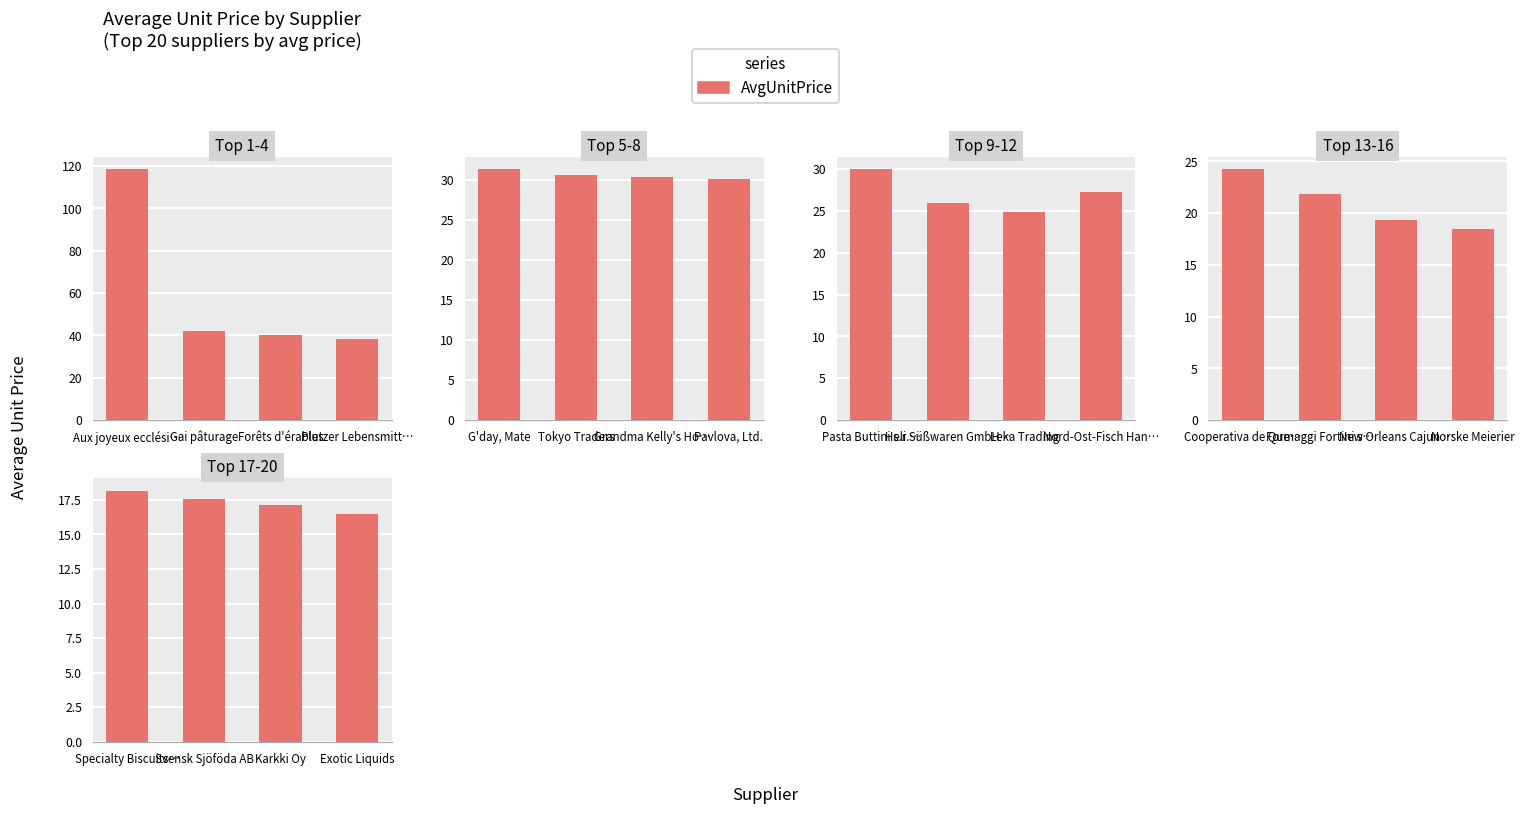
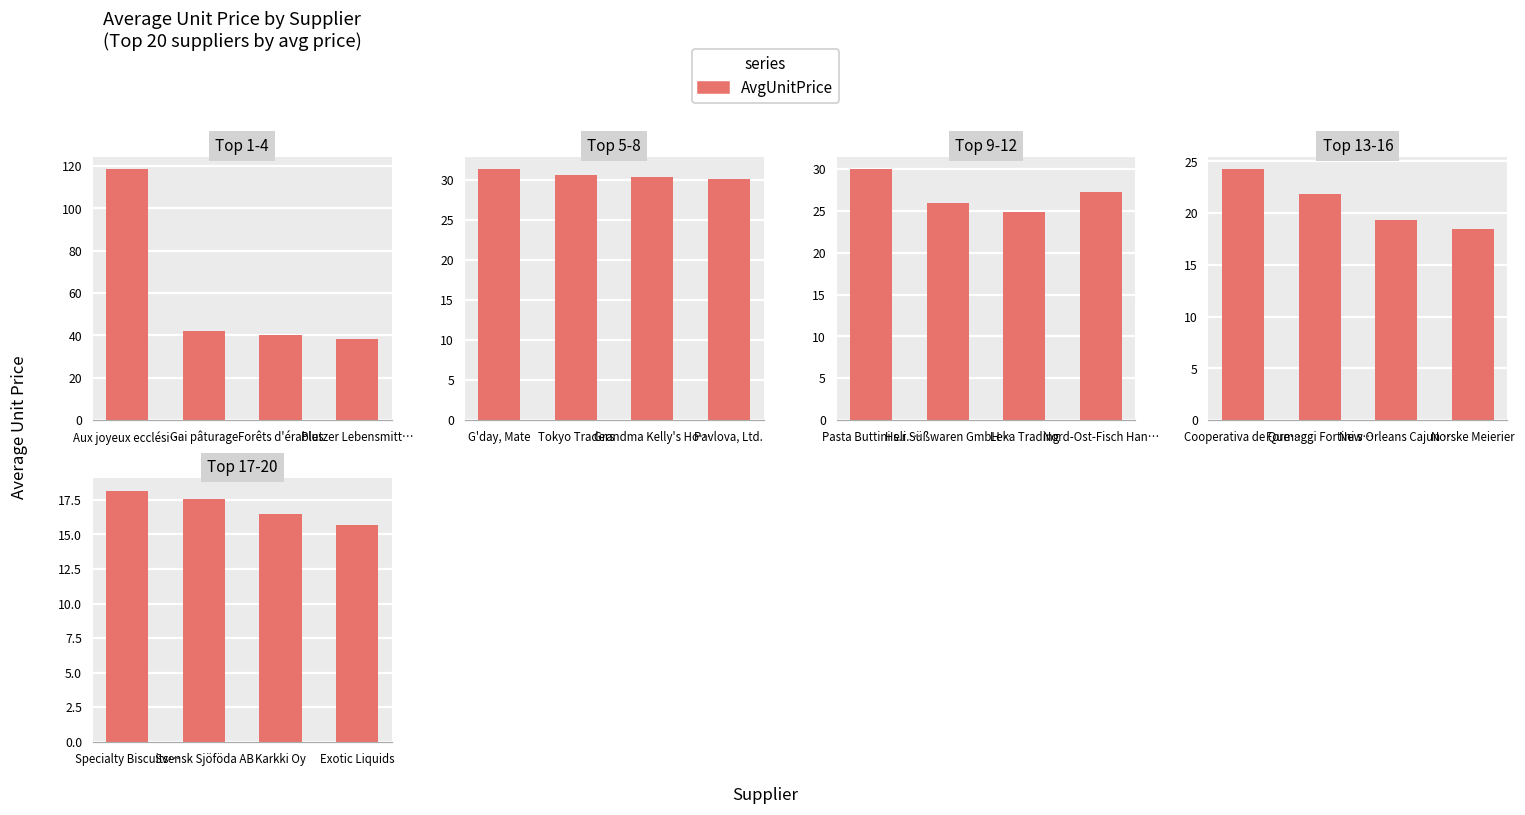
Top 17-20, Karkki Oy: 17.1 -> 16.5
Top 17-20, Exotic Liquids: 16.5 -> 15.7
